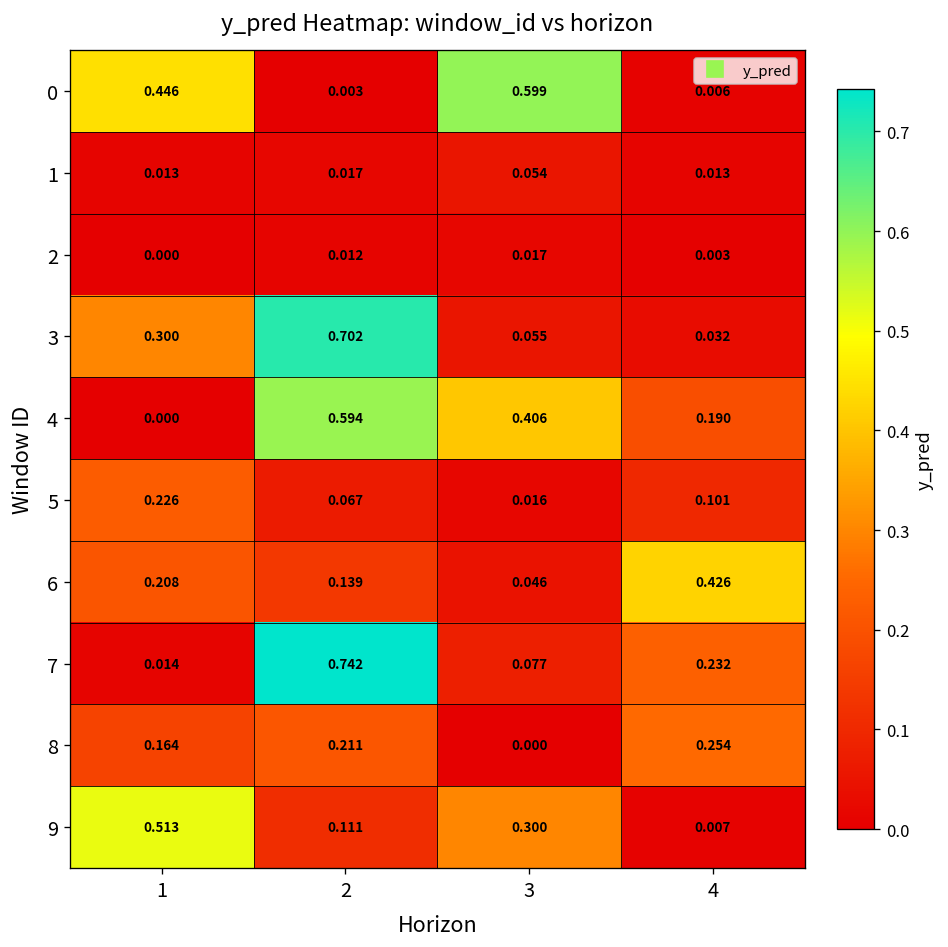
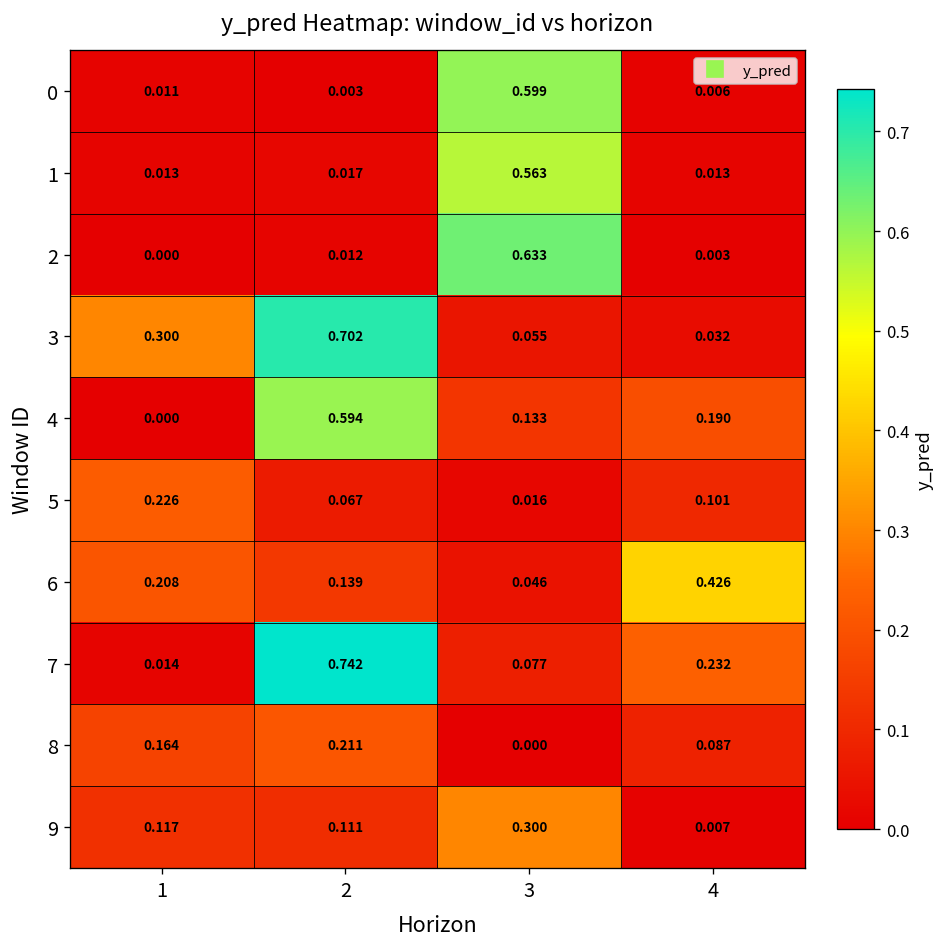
0, 1: 0.446 -> 0.011
1, 3: 0.054 -> 0.563
2, 3: 0.017 -> 0.633
4, 3: 0.406 -> 0.133
8, 4: 0.254 -> 0.087
9, 1: 0.513 -> 0.117
